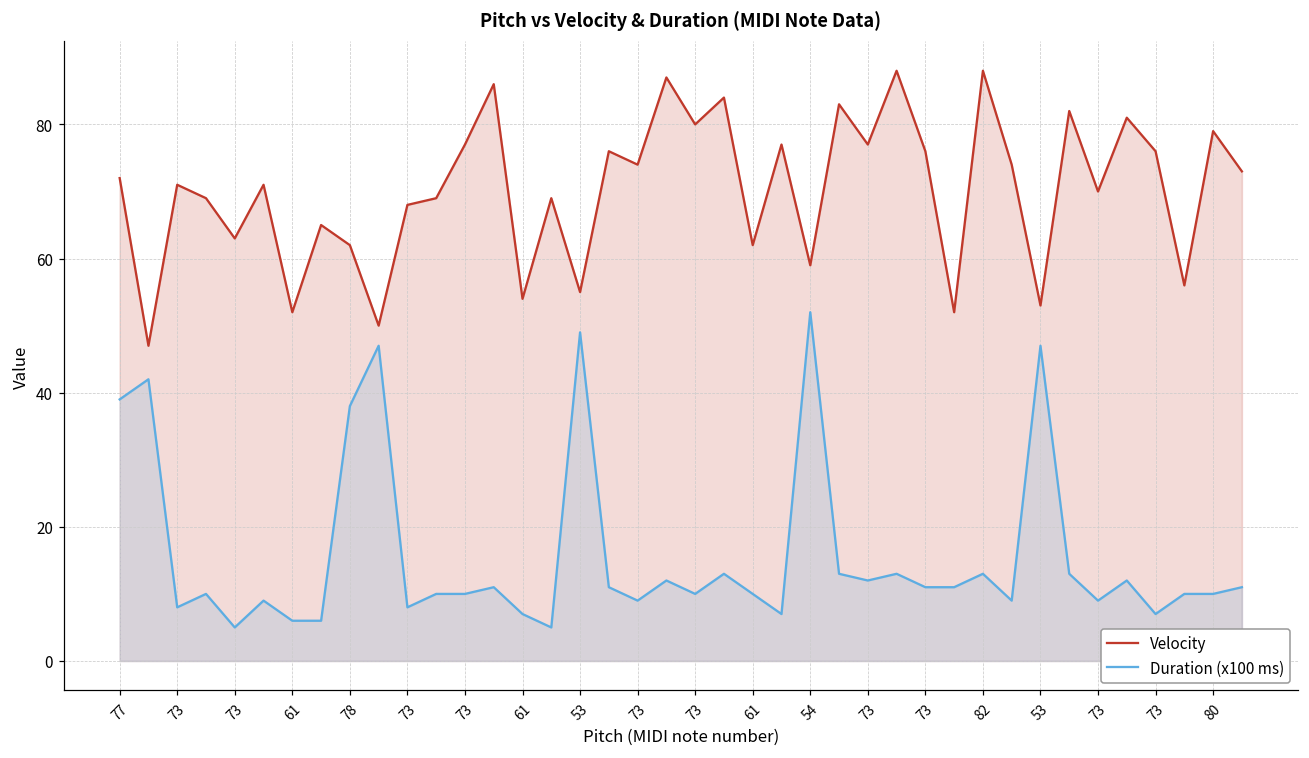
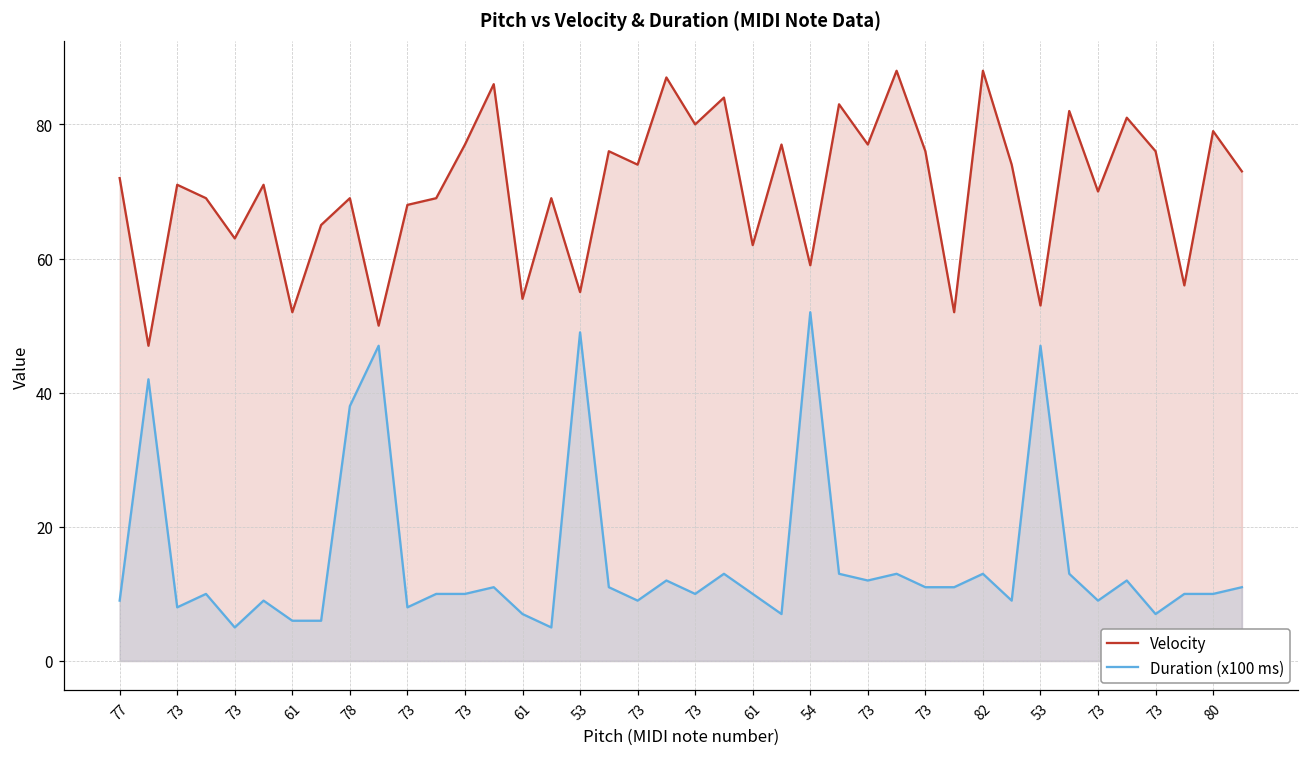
Duration (x100 ms), 77: 39 -> 9
Velocity, 78: 62 -> 69
